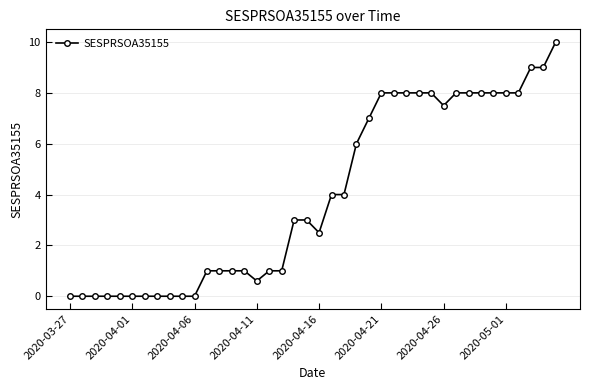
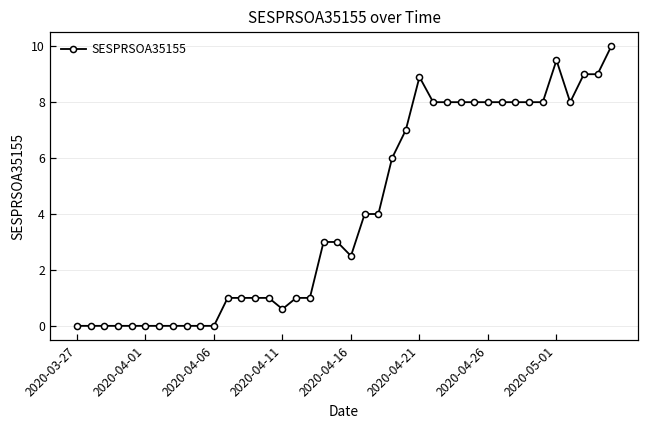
2020-04-21: 8.0 -> 8.9
2020-04-26: 7.5 -> 8.0
2020-05-01: 8.0 -> 9.5
